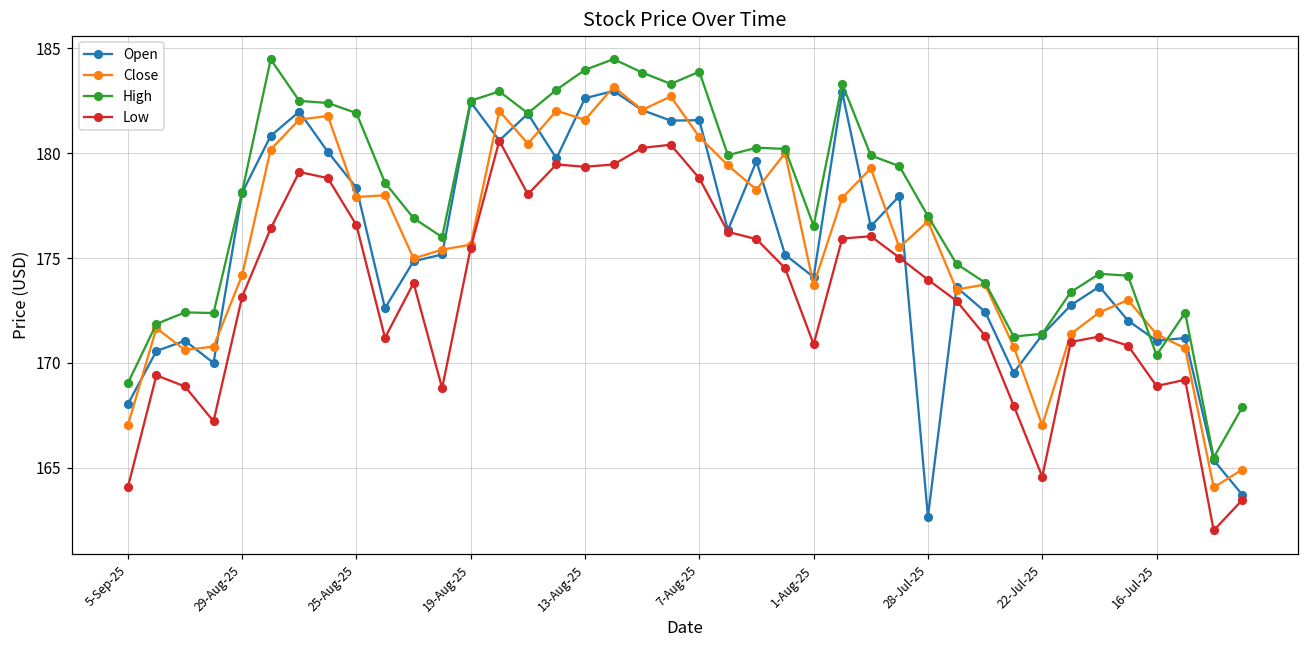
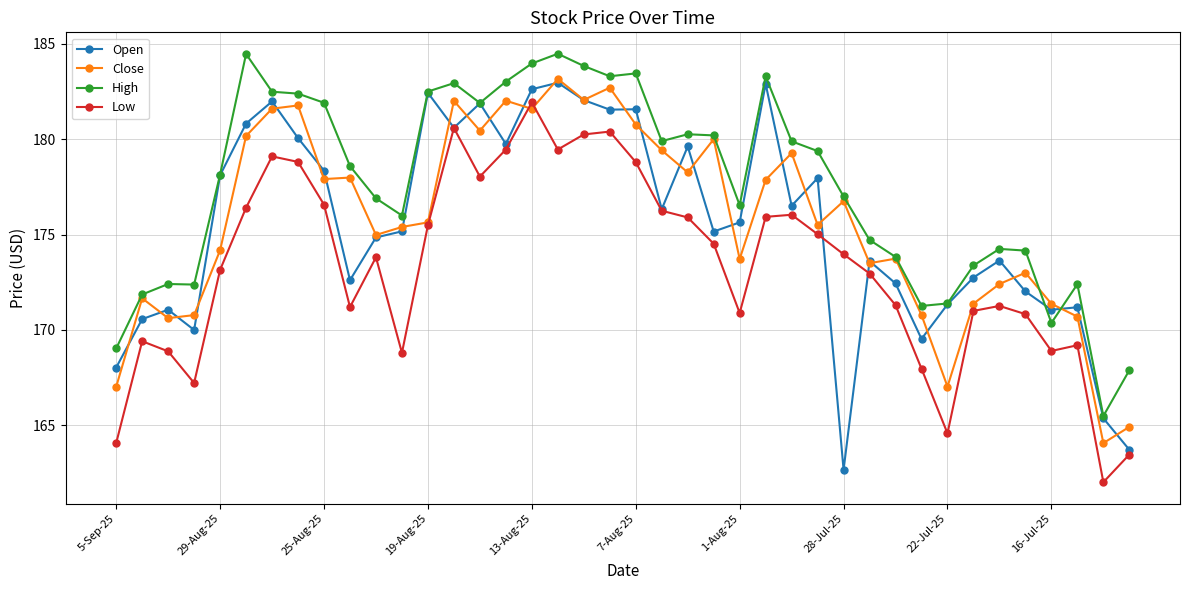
Low, 13-Aug-25: 179.4 -> 181.9
High, 7-Aug-25: 183.9 -> 183.5
Open, 1-Aug-25: 174.1 -> 175.6
